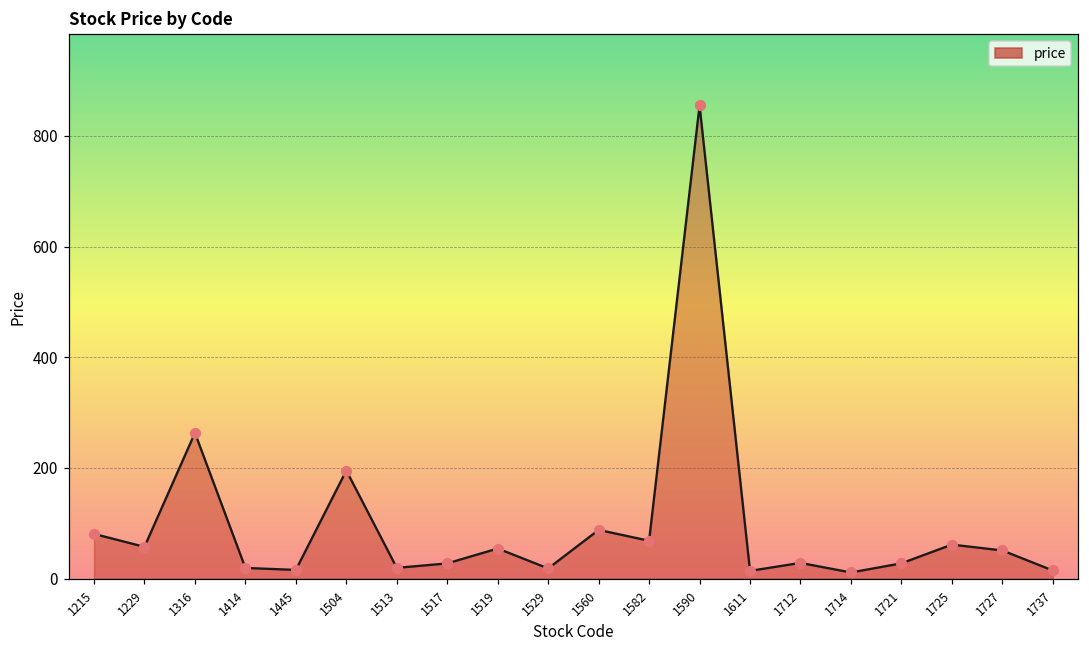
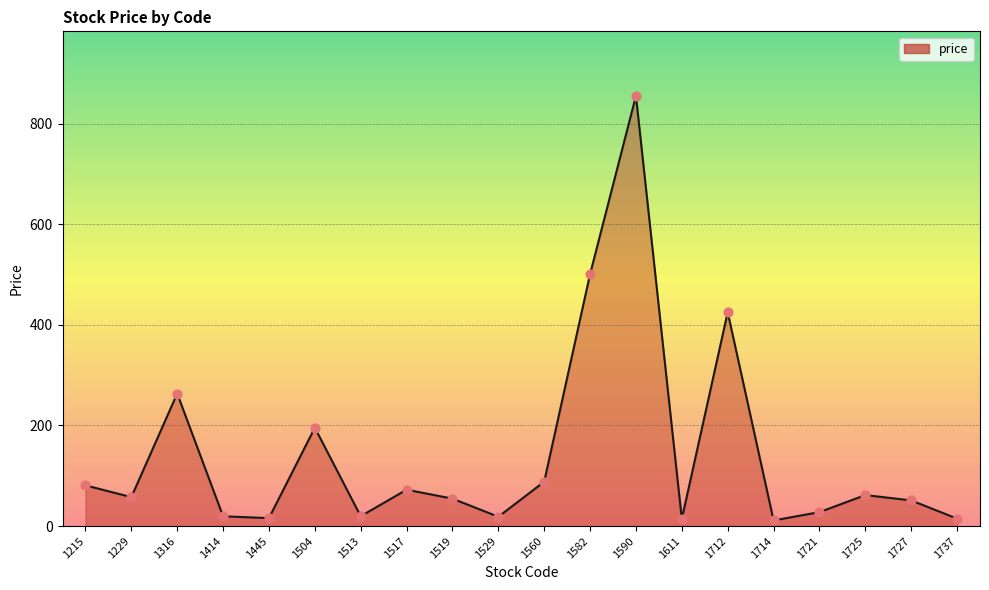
1517: 30 -> 70
1582: 70 -> 500
1712: 30 -> 430
